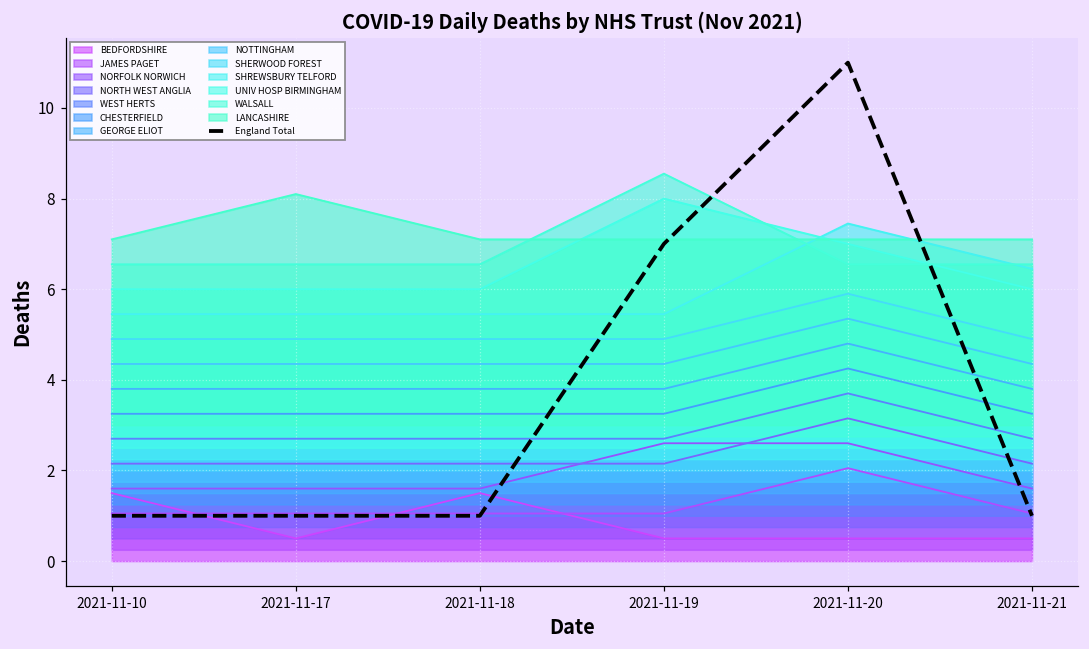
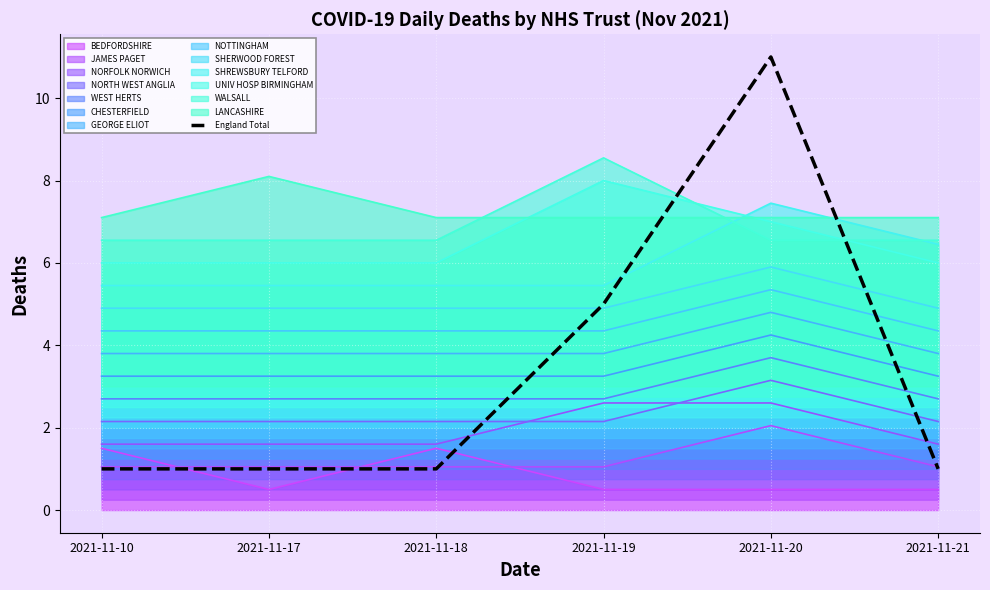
England Total, 2021-11-19: 7 -> 5
